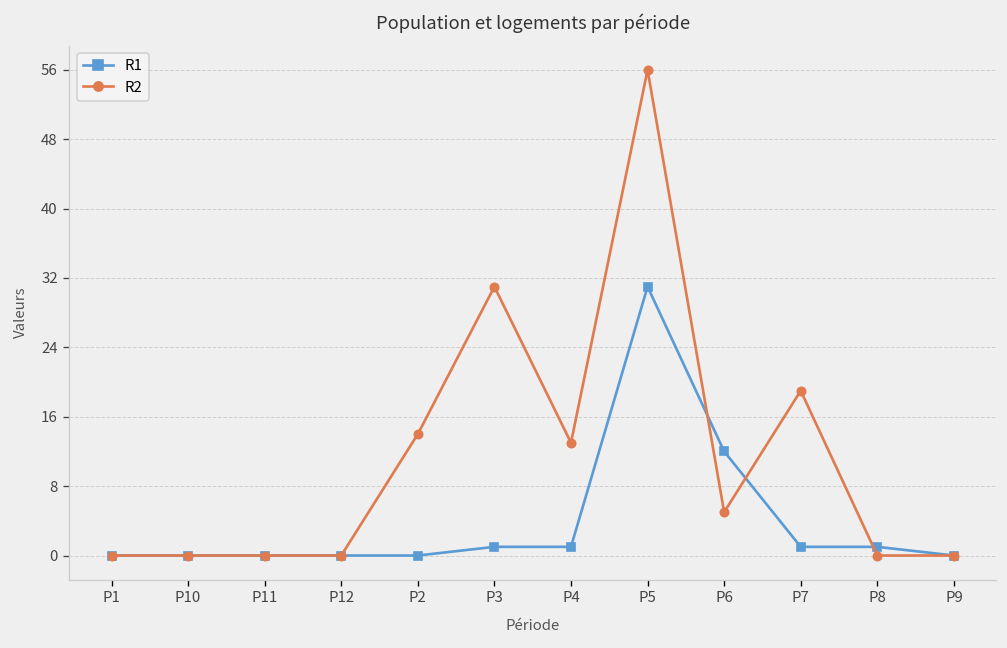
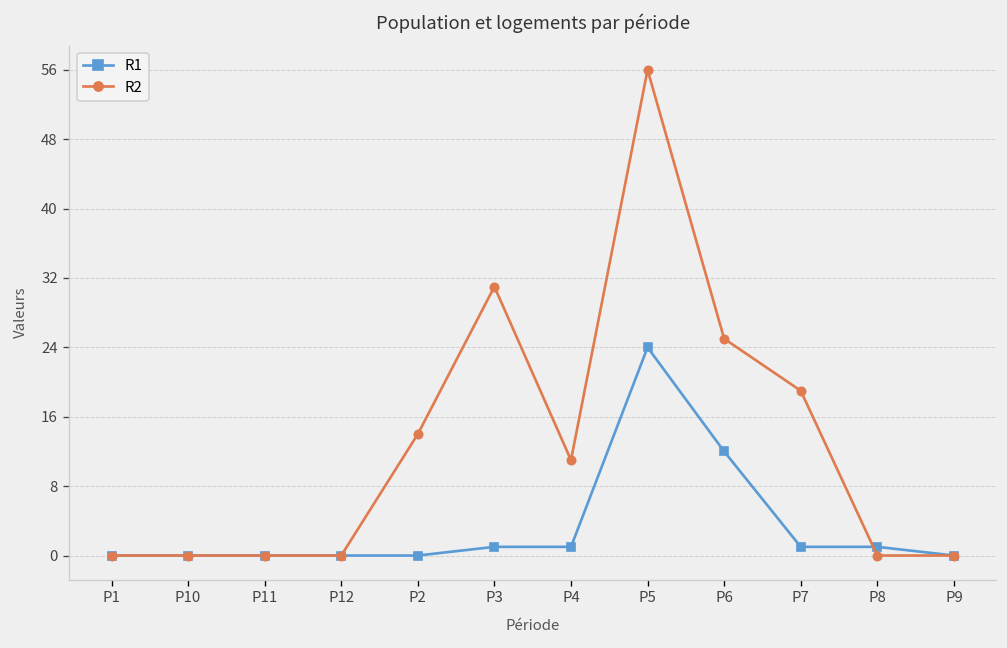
R2, P4: 13 -> 11
R1, P5: 31 -> 24
R2, P6: 5 -> 25
